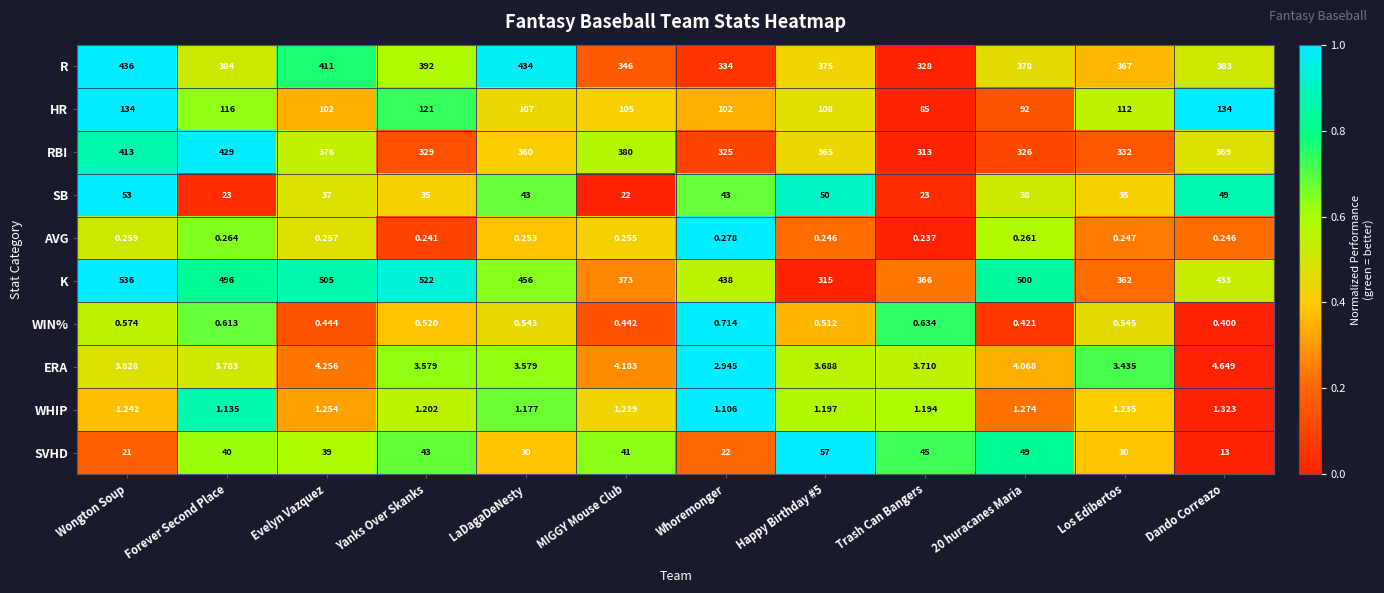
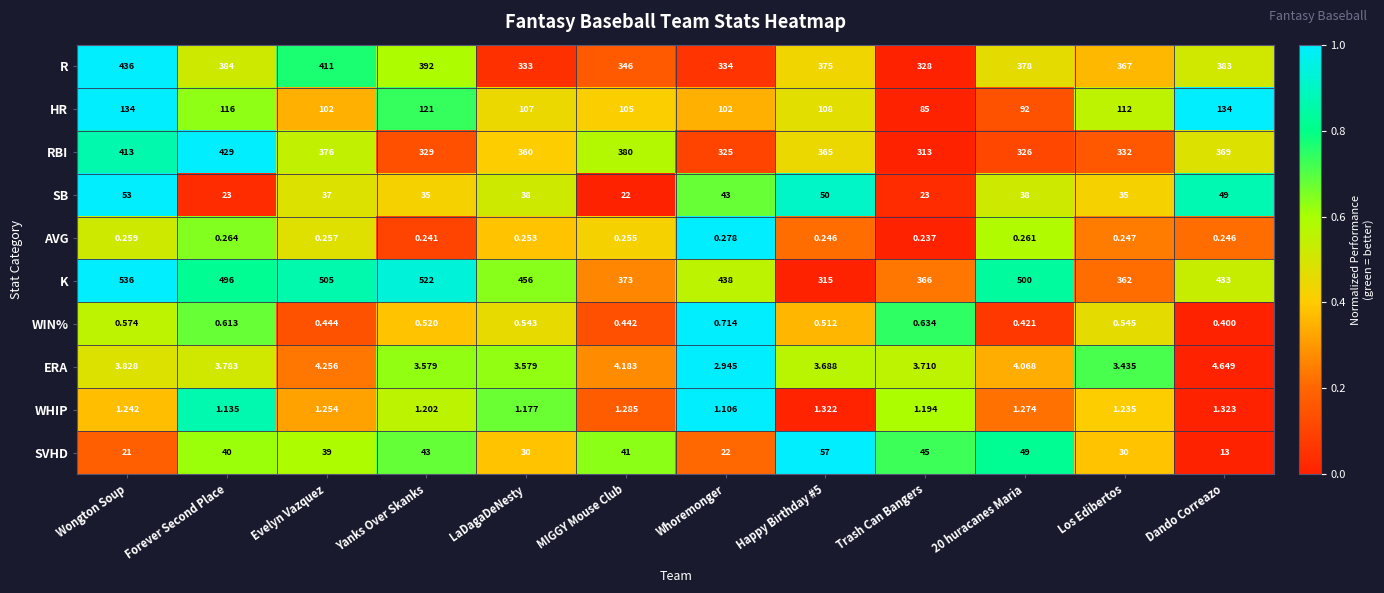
R, LaDagaDeNesty: 434 -> 333
SB, LaDagaDeNesty: 43 -> 38
WHIP, MIGGY Mouse Club: 1.229 -> 1.285
WHIP, Happy Birthday #5: 1.197 -> 1.322
